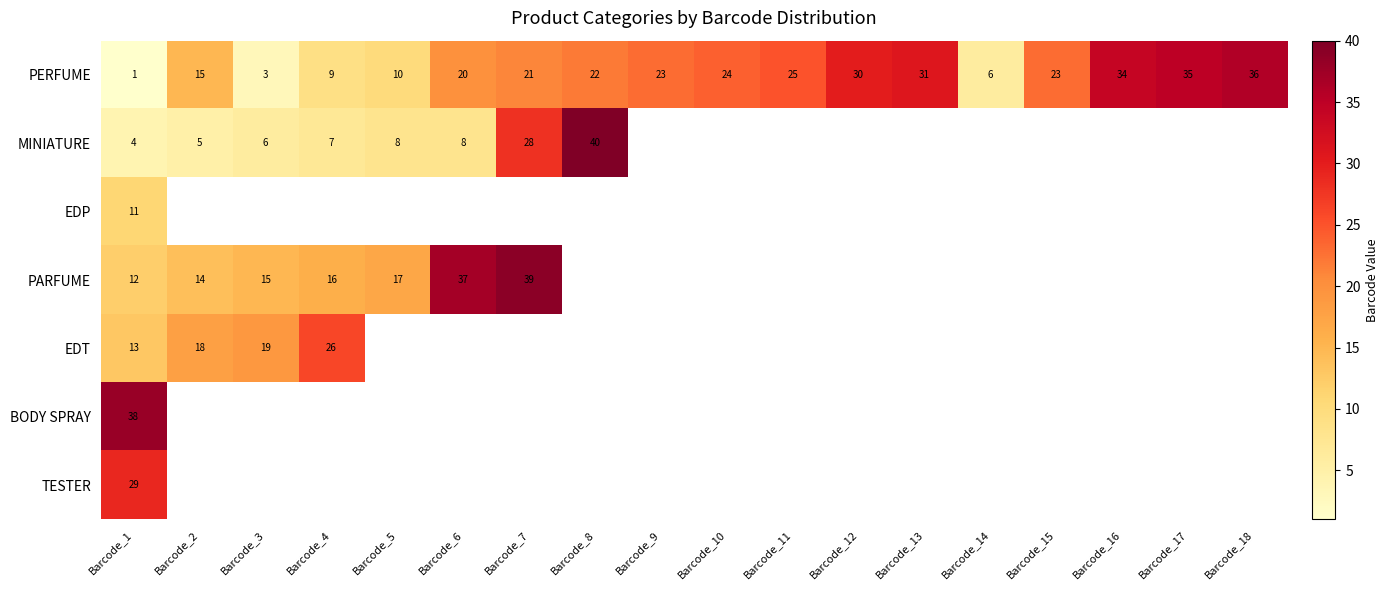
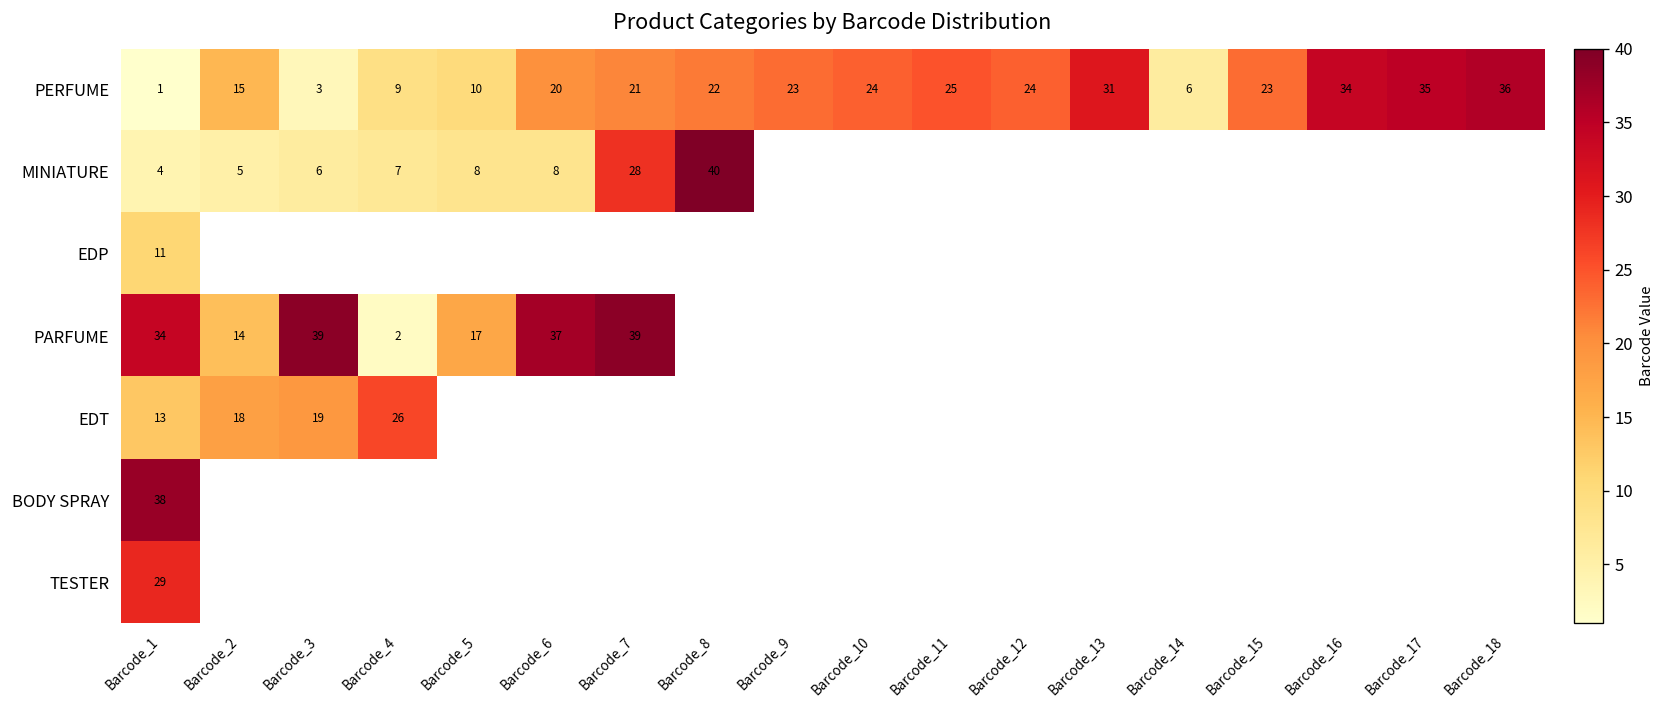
PERFUME, Barcode_12: 30 -> 24
PARFUME, Barcode_1: 12 -> 34
PARFUME, Barcode_3: 15 -> 39
PARFUME, Barcode_4: 16 -> 2
